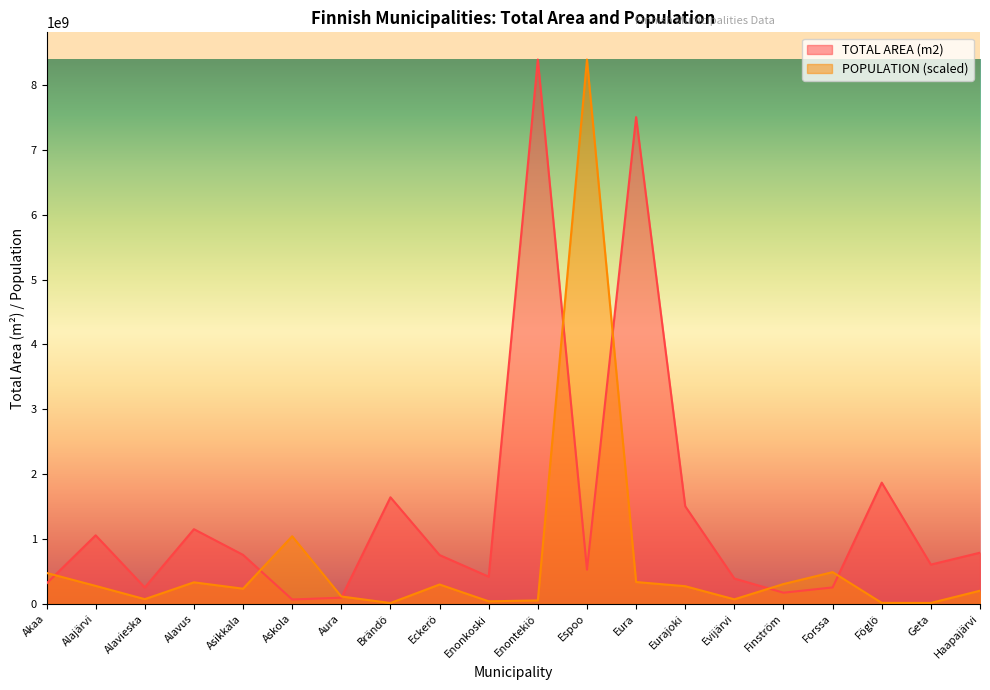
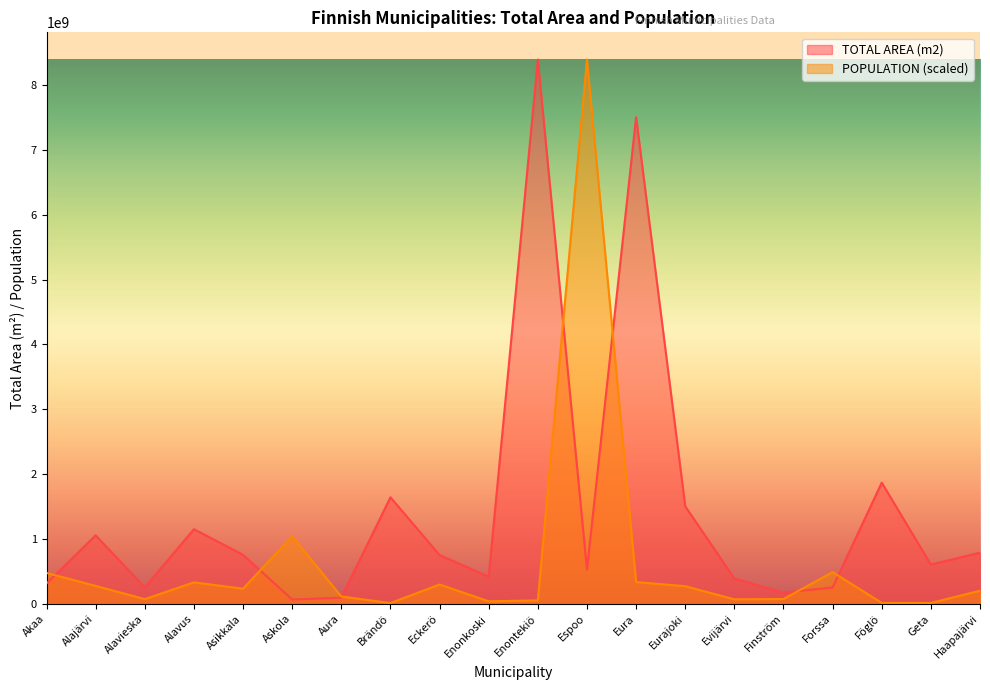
POPULATION (scaled), Finström: 300000000 -> 100000000
